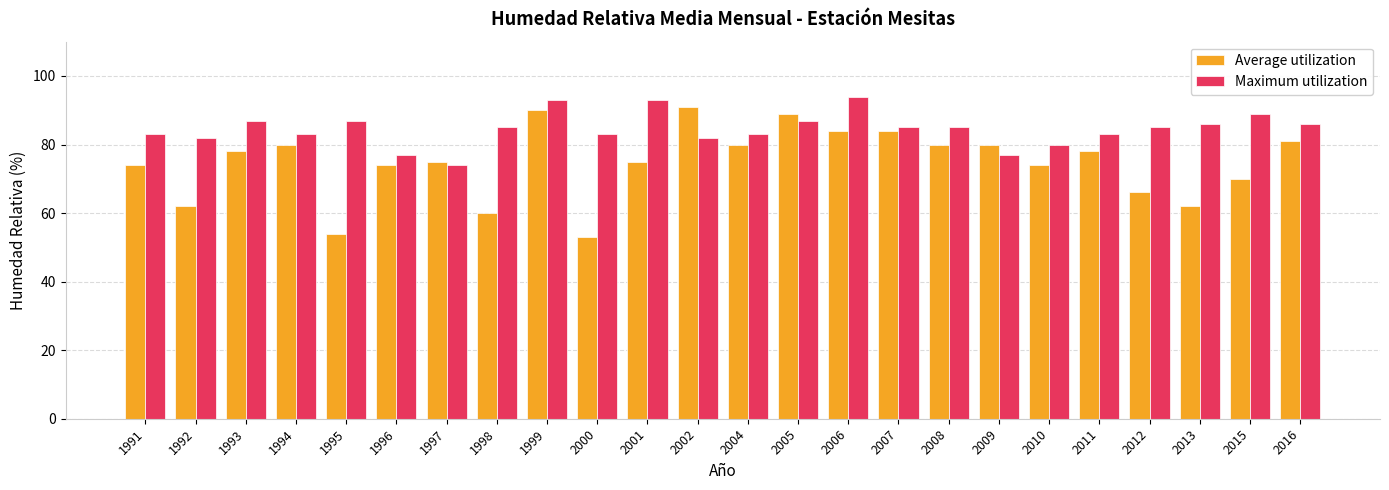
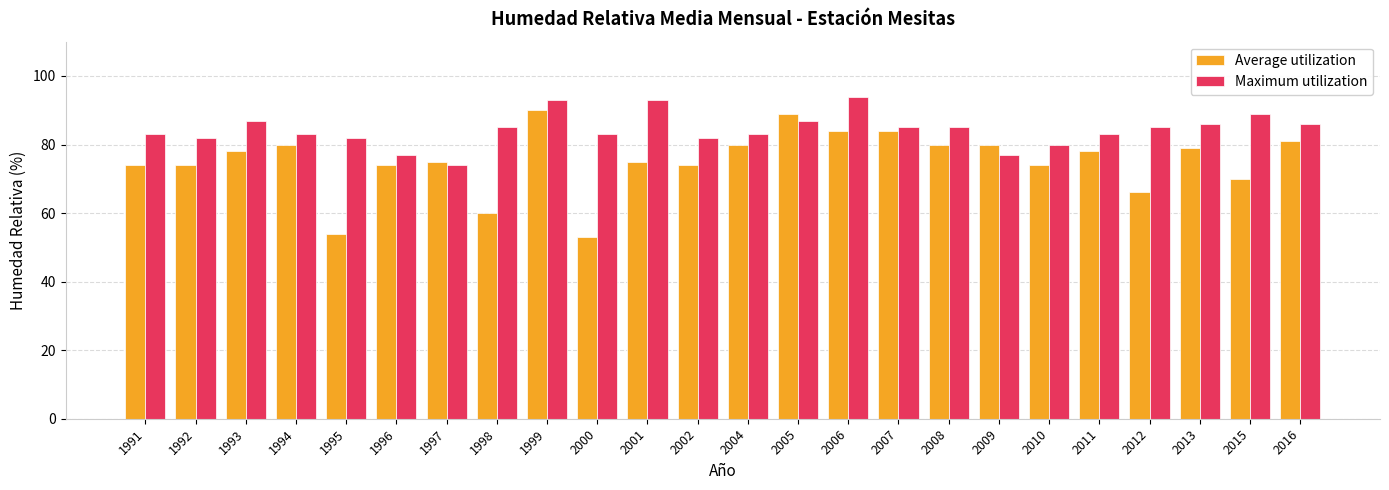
Average utilization, 1992: 62 -> 74
Maximum utilization, 1995: 87 -> 82
Average utilization, 2002: 91 -> 74
Average utilization, 2013: 62 -> 79
